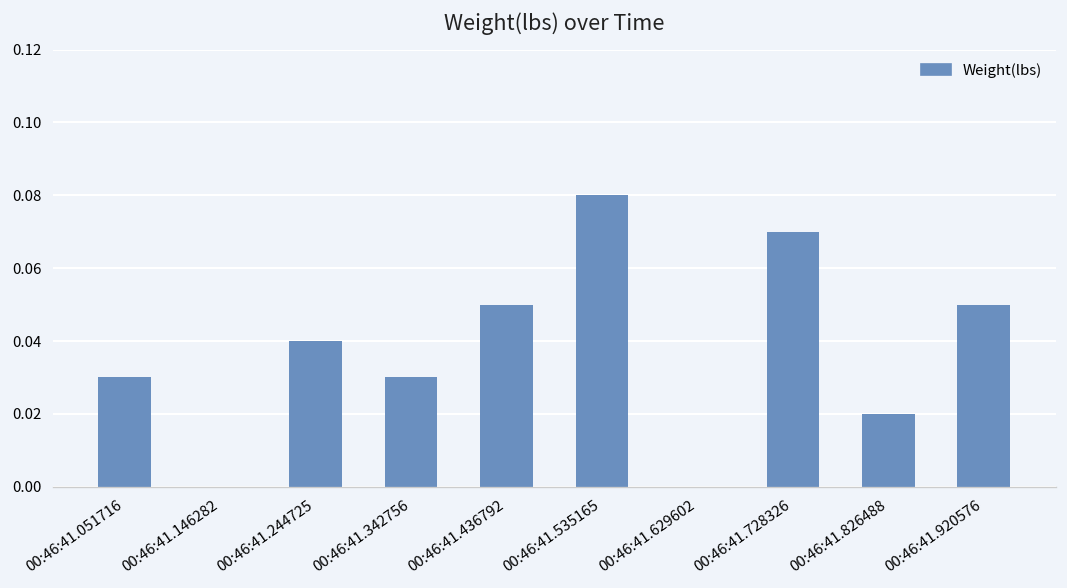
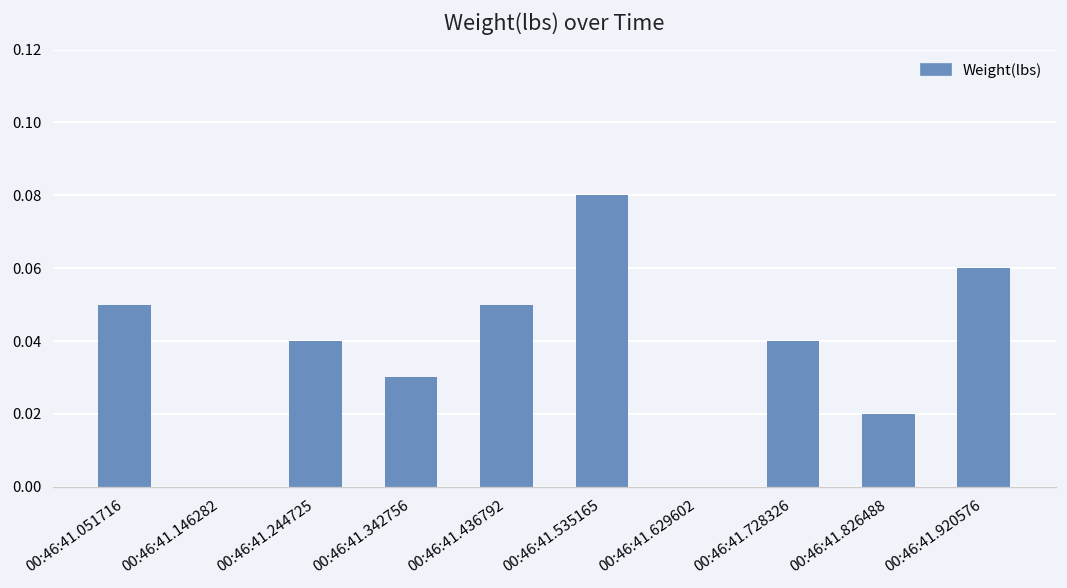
00:46:41.051716: 0.03 -> 0.05
00:46:41.728326: 0.07 -> 0.04
00:46:41.920576: 0.05 -> 0.06
